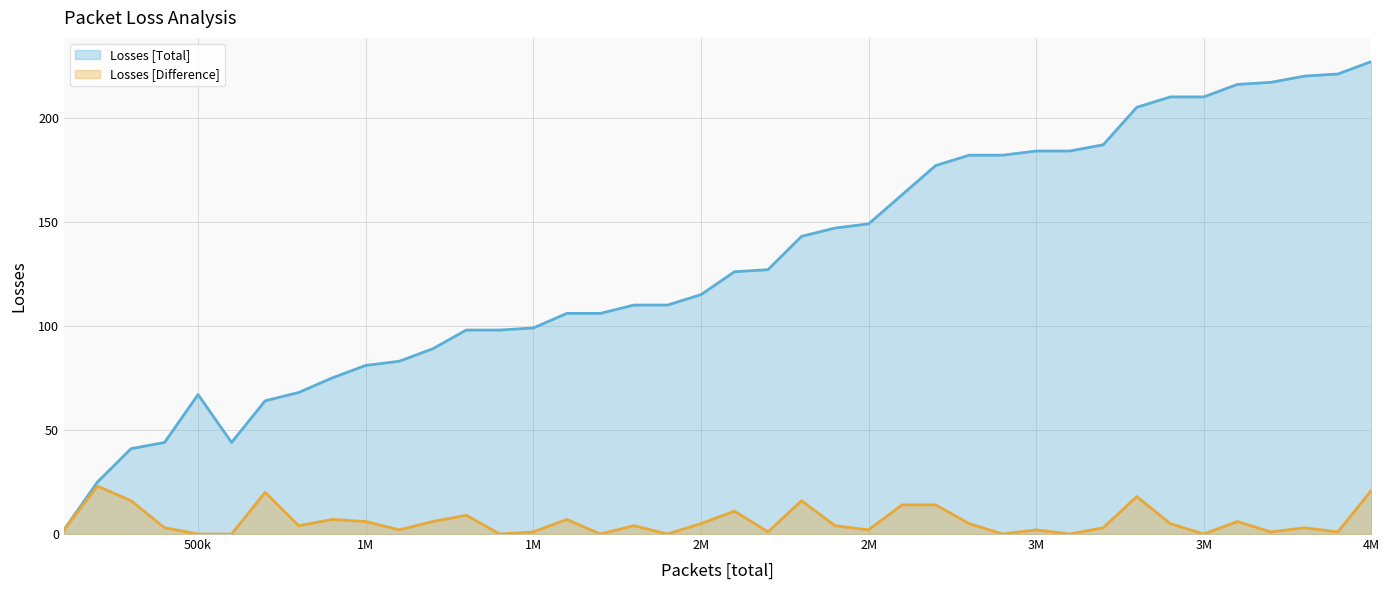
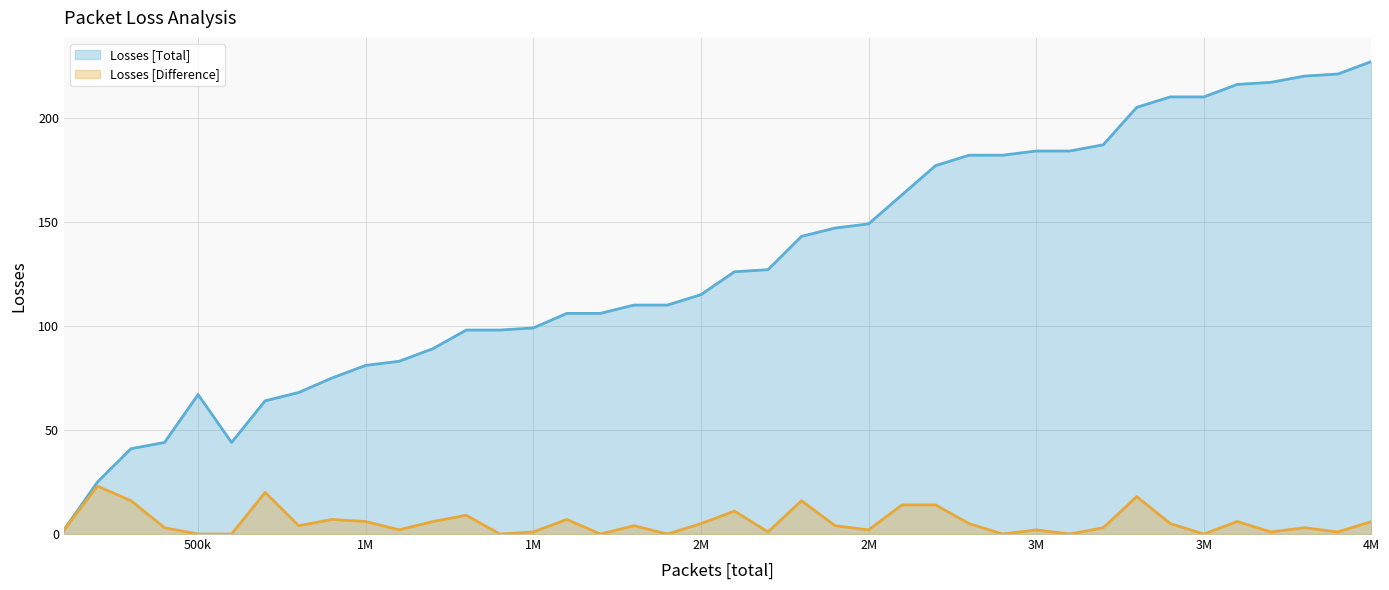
Losses [Difference], 4M: 21 -> 6
